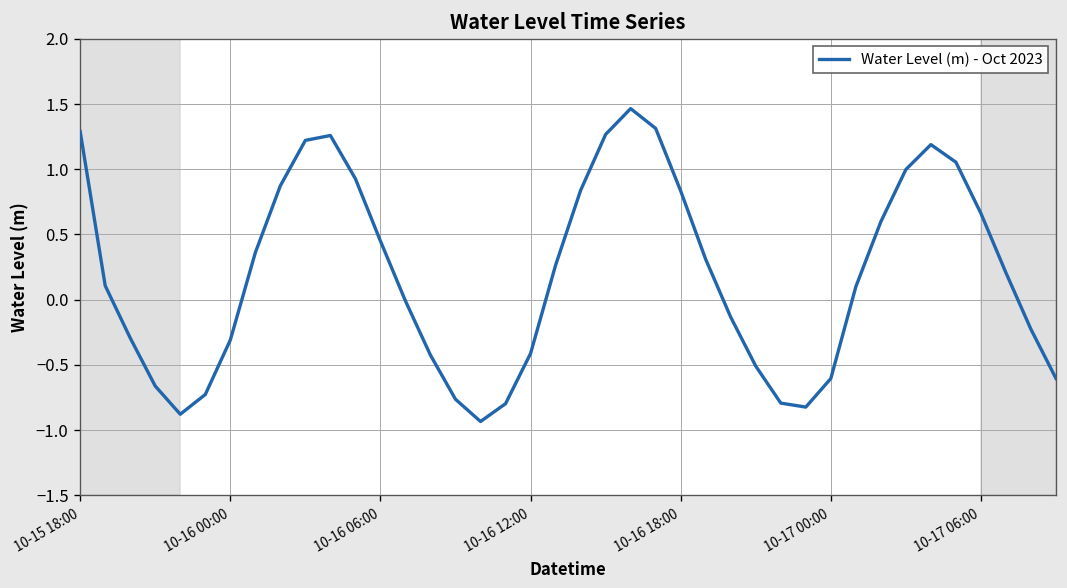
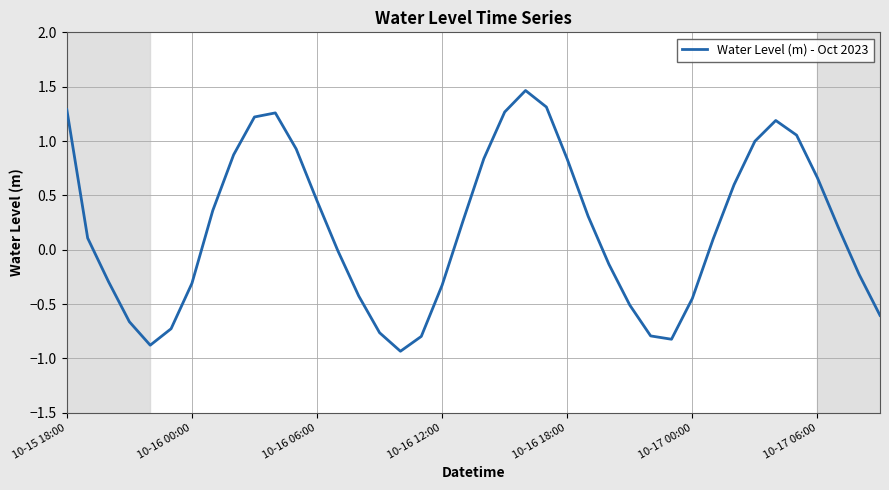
10-16 12:00: -0.41 -> -0.33
10-17 00:00: -0.61 -> -0.45
